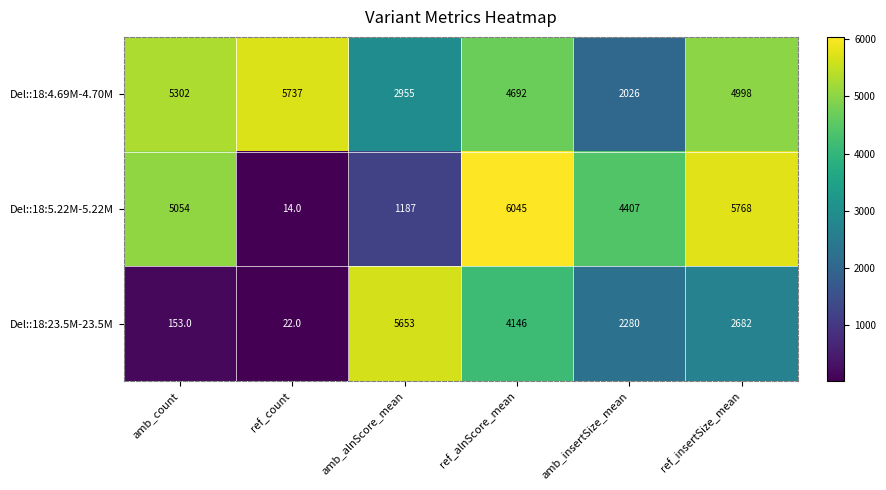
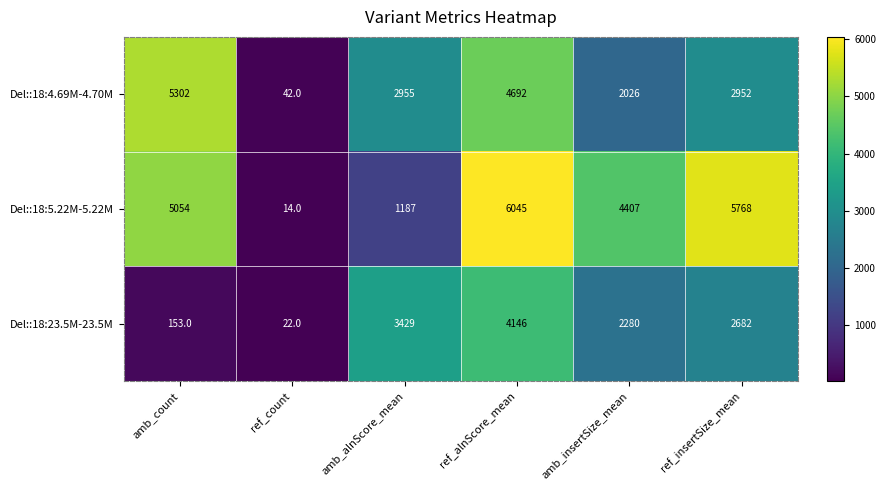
Del::18:4.69M-4.70M, ref_count: 5737 -> 42.0
Del::18:4.69M-4.70M, ref_insertSize_mean: 4998 -> 2952
Del::18:23.5M-23.5M, amb_alnScore_mean: 5653 -> 3429
